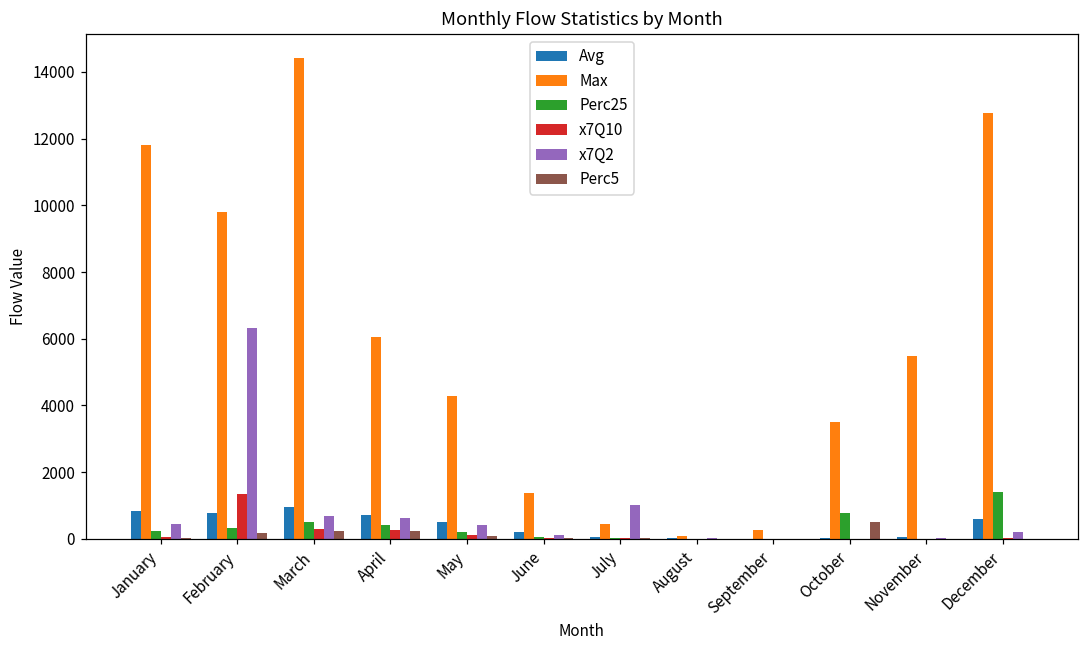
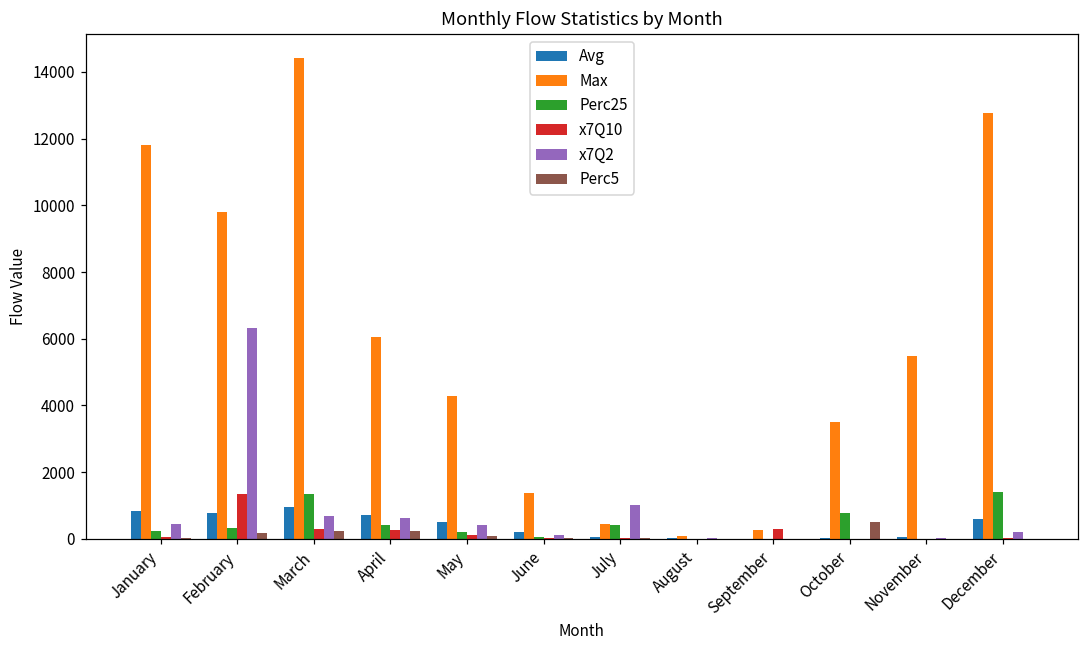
Perc25, March: 500 -> 1300
Perc25, July: 0 -> 400
x7Q10, September: 0 -> 300
